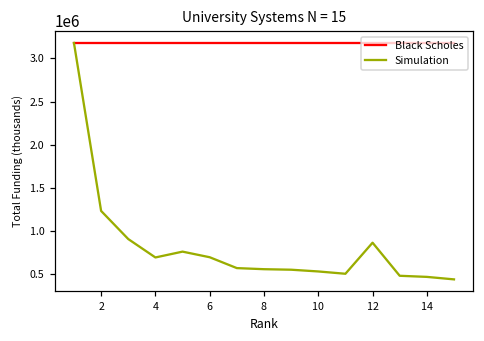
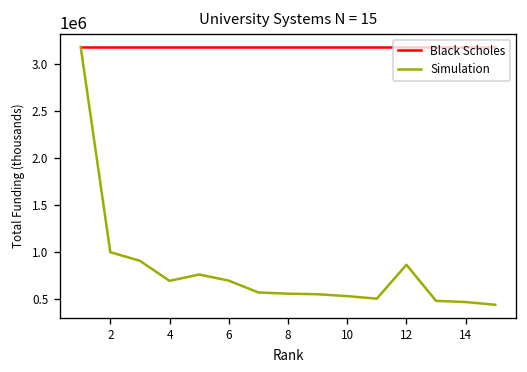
Simulation, 2: 1200000 -> 1000000
